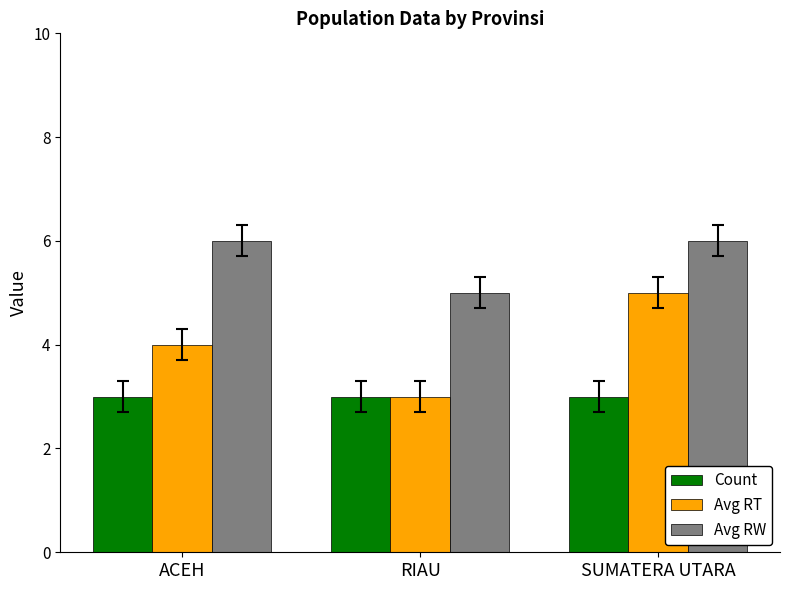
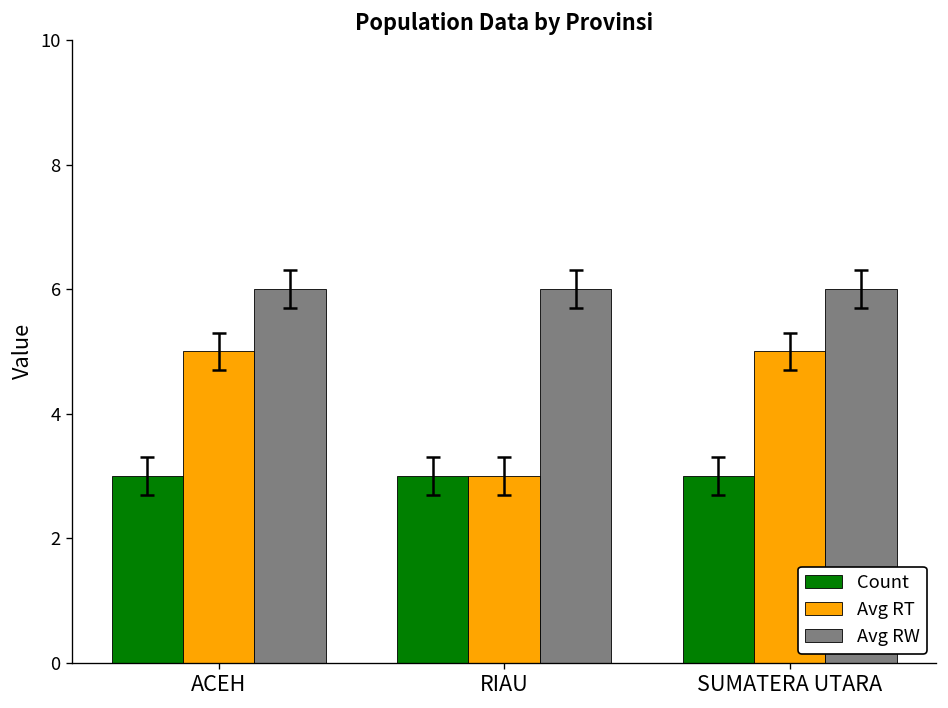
Avg RT, ACEH: 4 -> 5
Avg RW, RIAU: 5 -> 6
